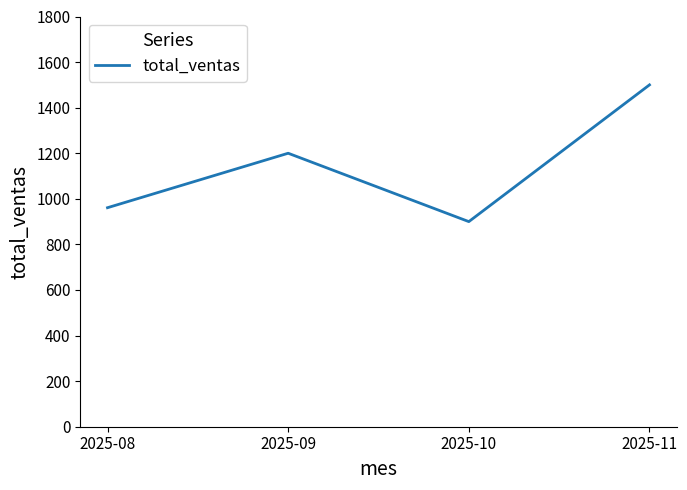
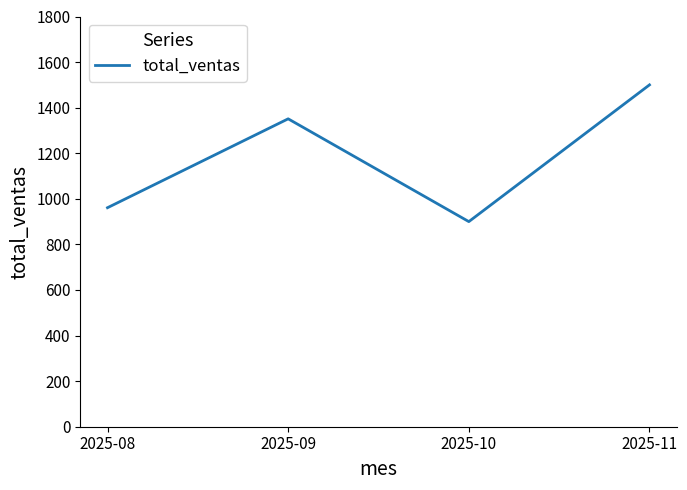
2025-09: 1200 -> 1350
